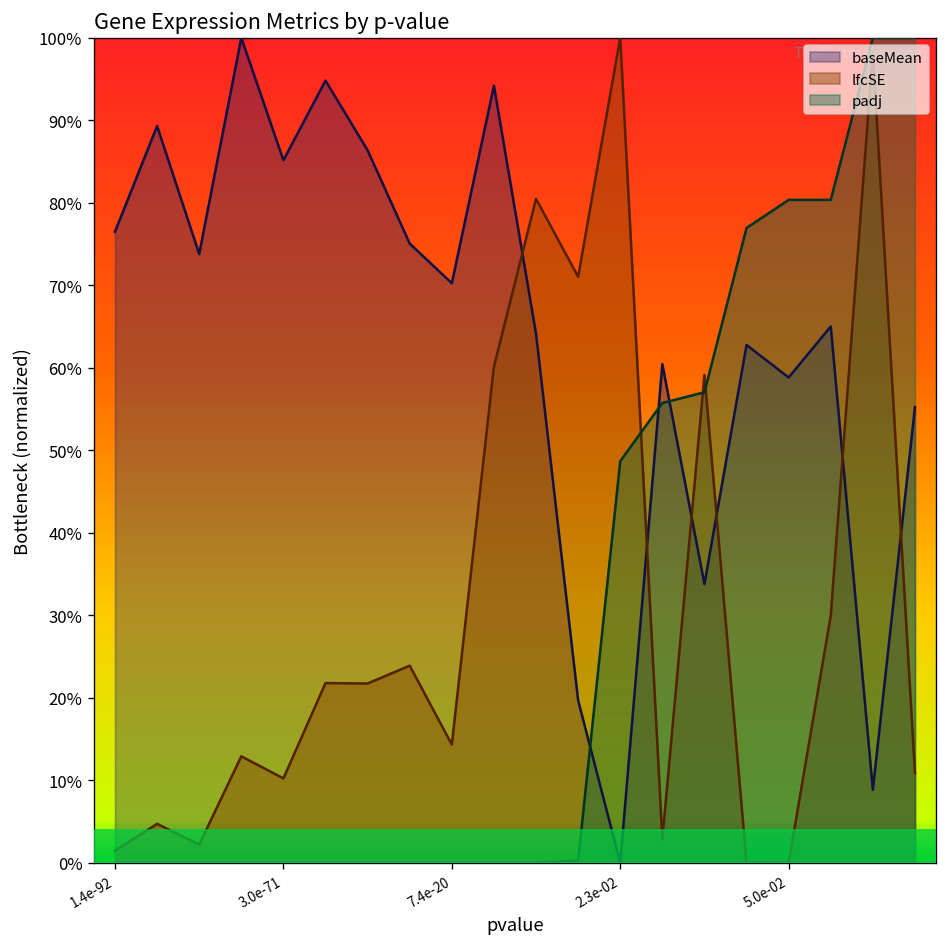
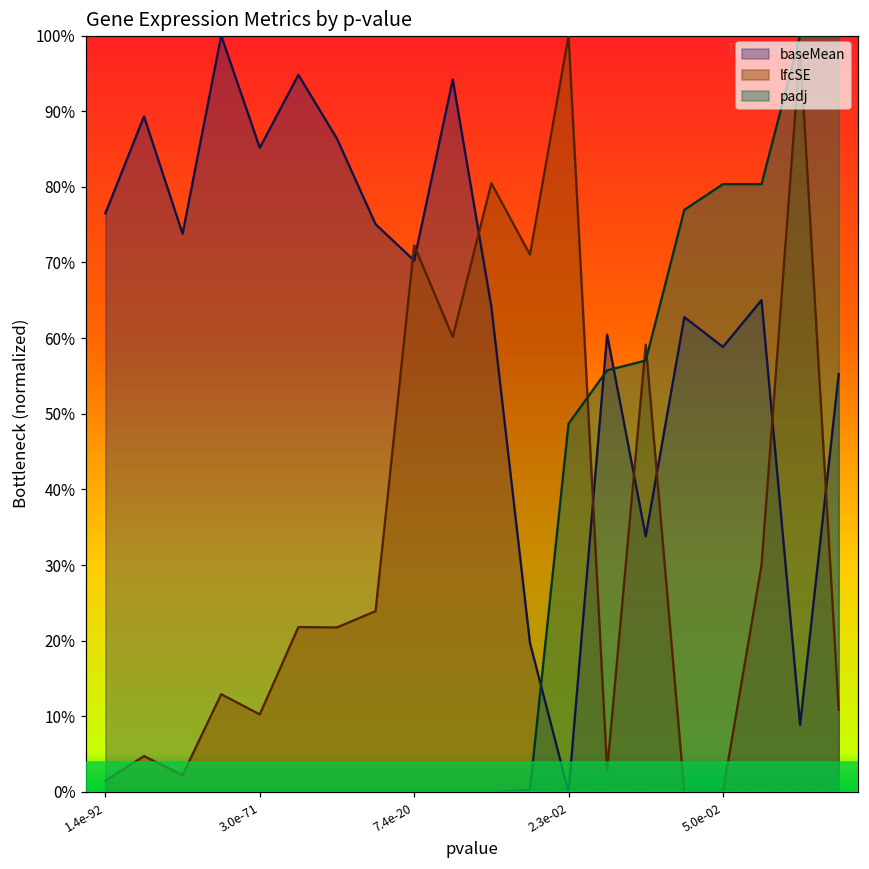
lfcSE, 7.4e-20: 14% -> 72%
